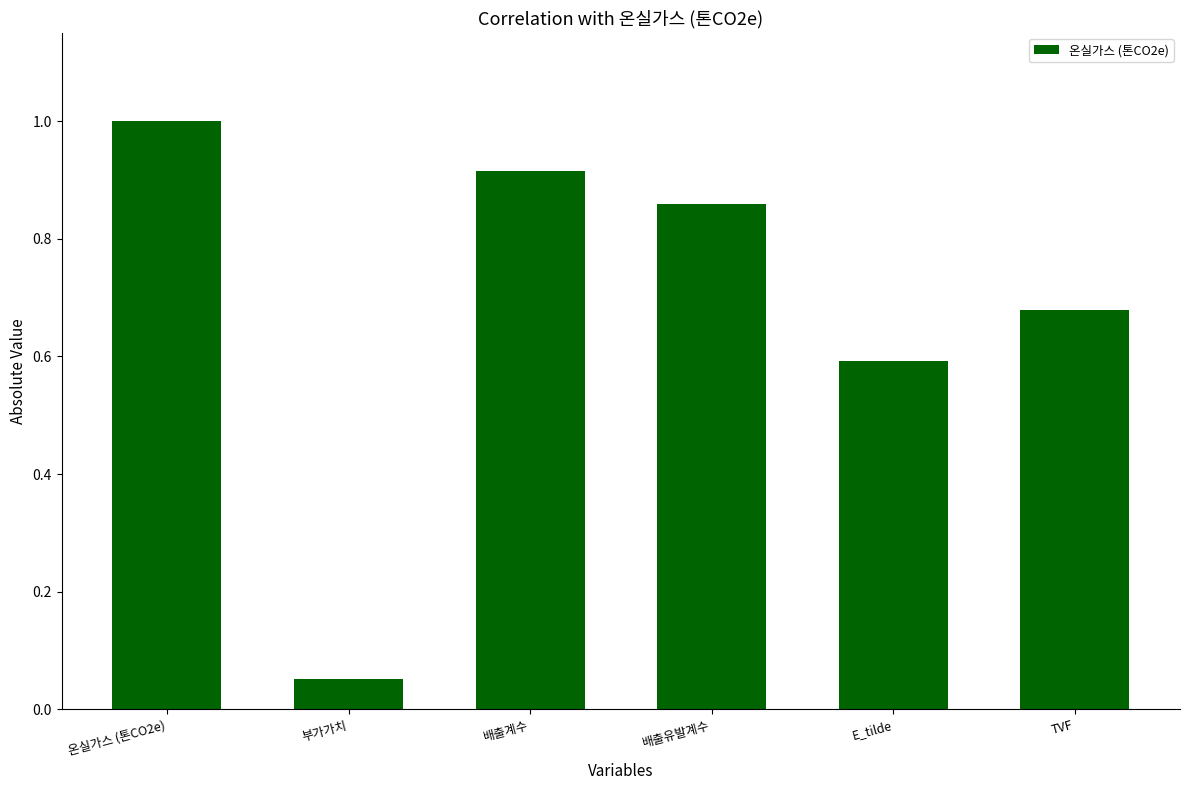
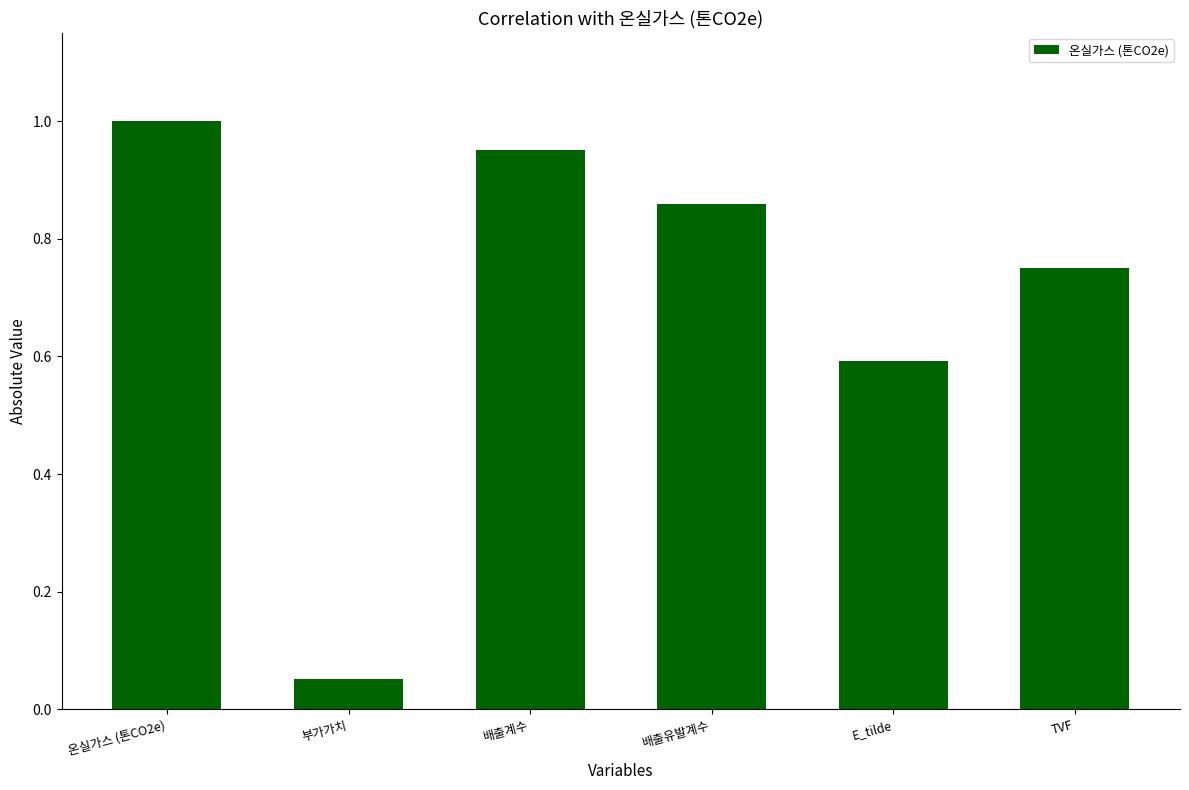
배출계수: 0.92 -> 0.95
TVF: 0.68 -> 0.75
